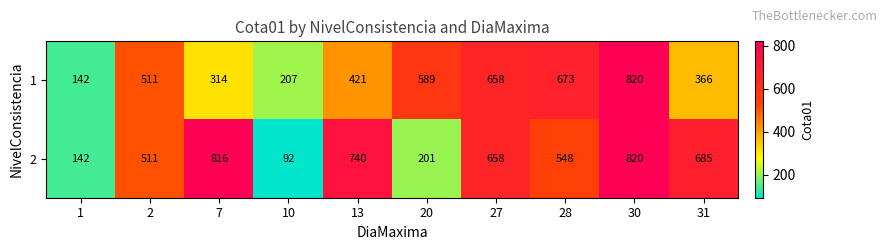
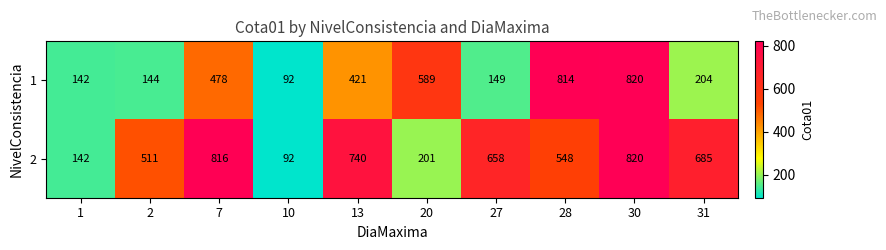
1, 2: 511 -> 144
1, 7: 314 -> 478
1, 10: 207 -> 92
1, 27: 658 -> 149
1, 28: 673 -> 814
1, 31: 366 -> 204
